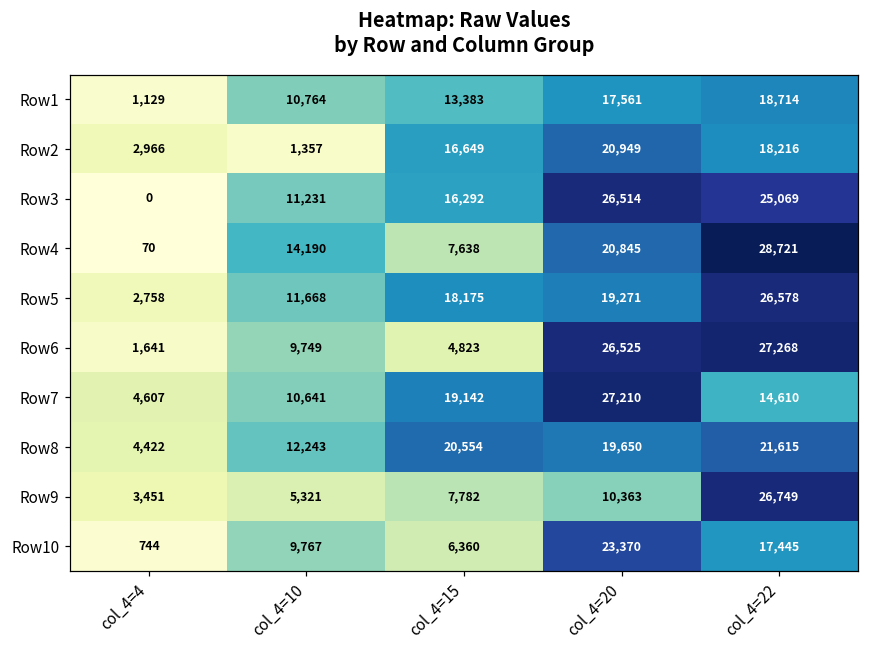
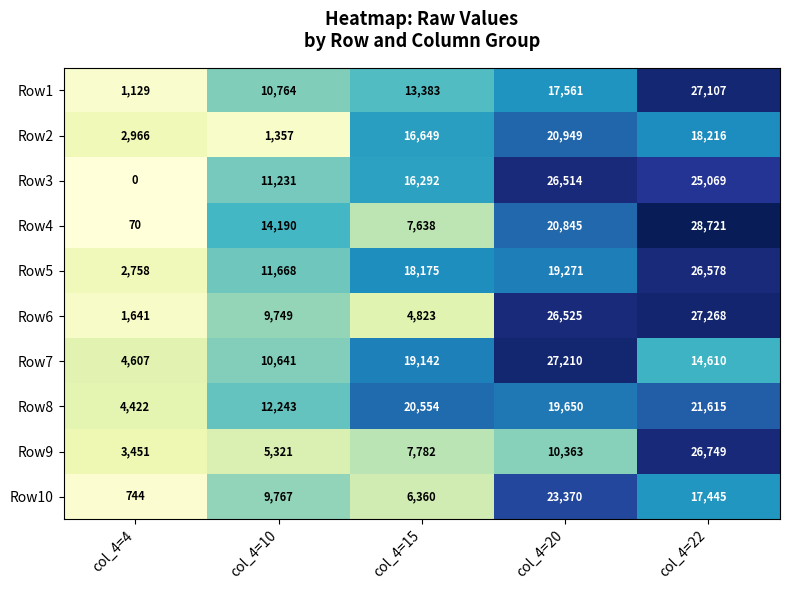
Row1, col_4=22: 18,714 -> 27,107
